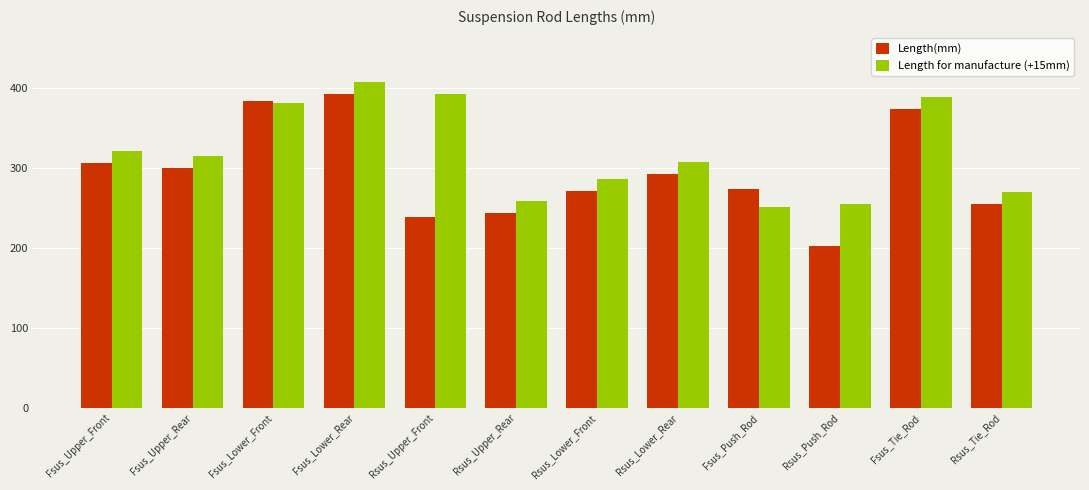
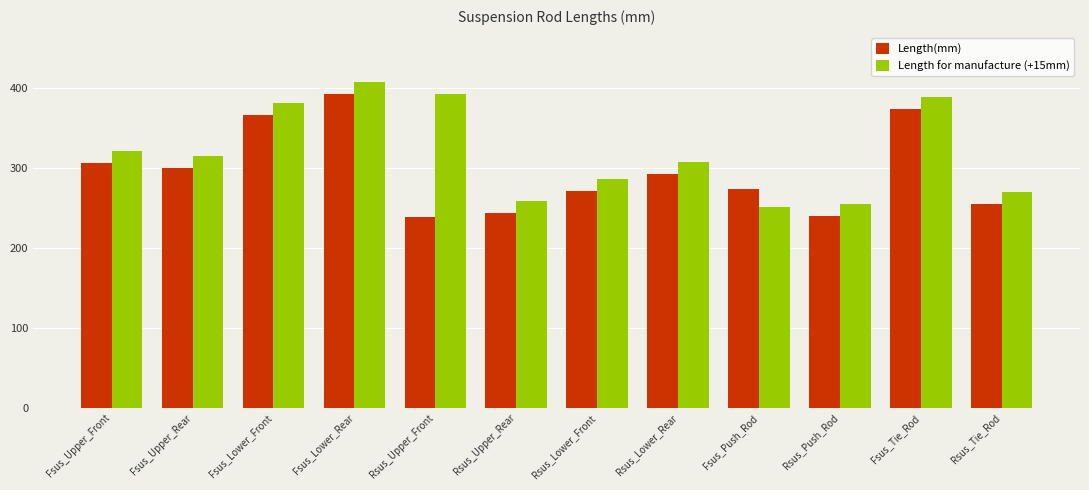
Length(mm), Fsus_Lower_Front: 380 -> 370
Length(mm), Rsus_Push_Rod: 200 -> 240
